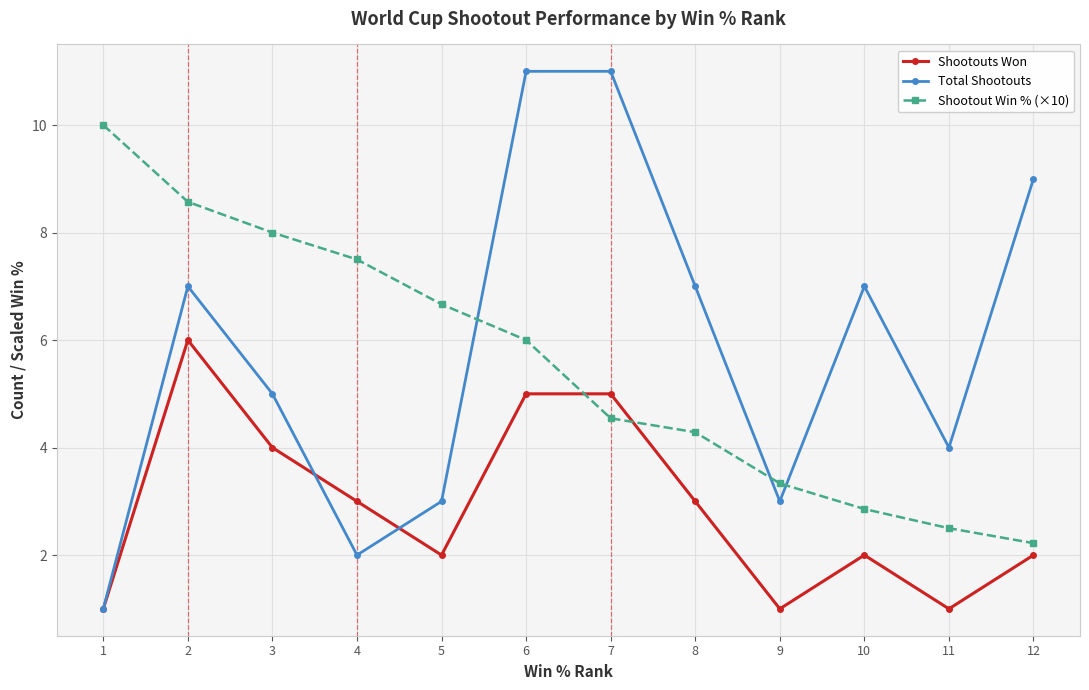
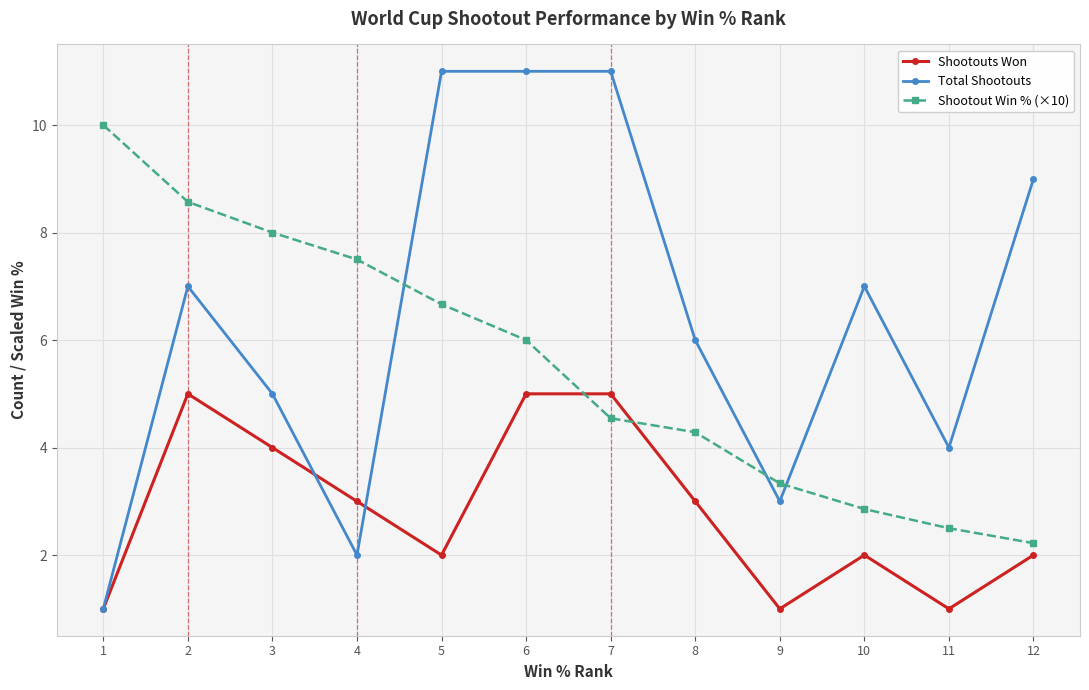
Shootouts Won, 2: 6 -> 5
Total Shootouts, 5: 3 -> 11
Total Shootouts, 8: 7 -> 6
